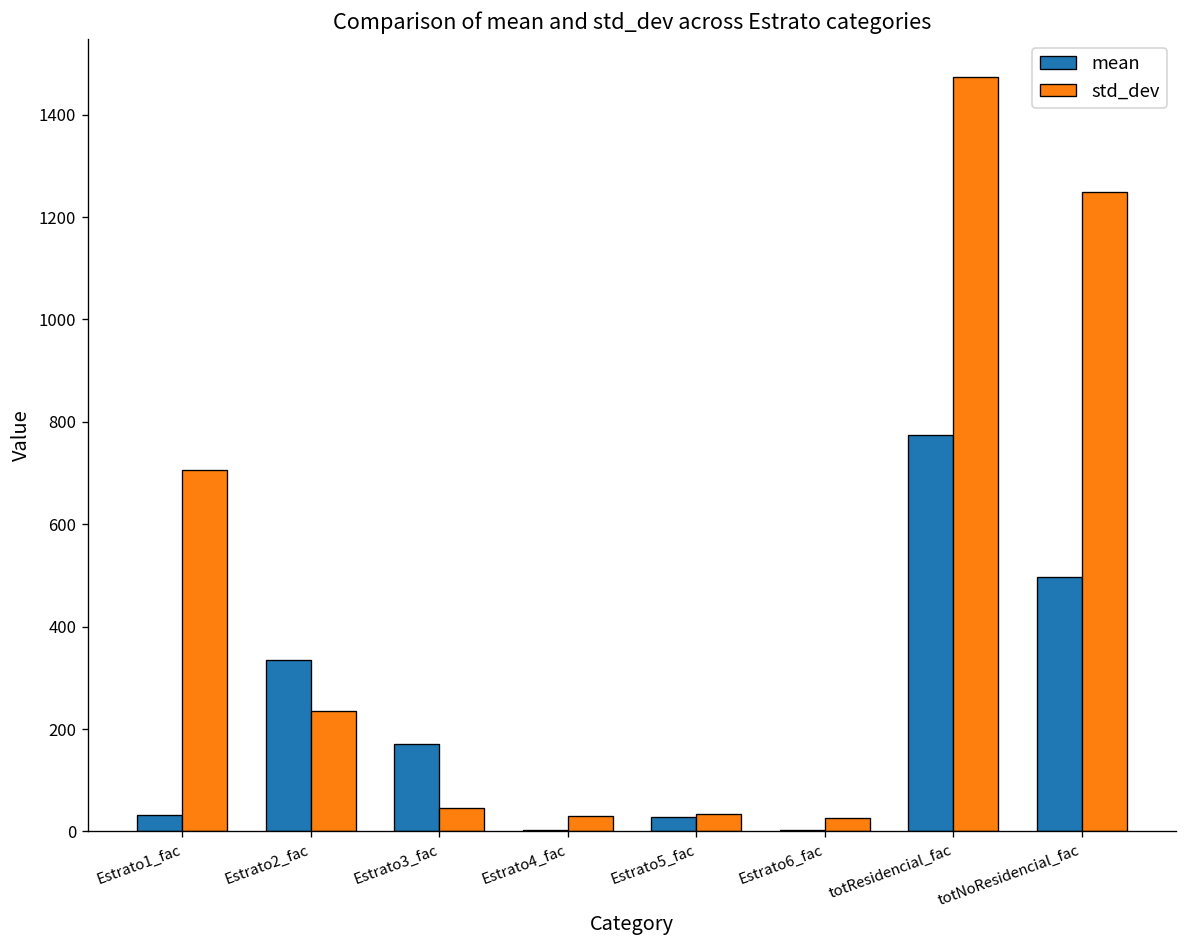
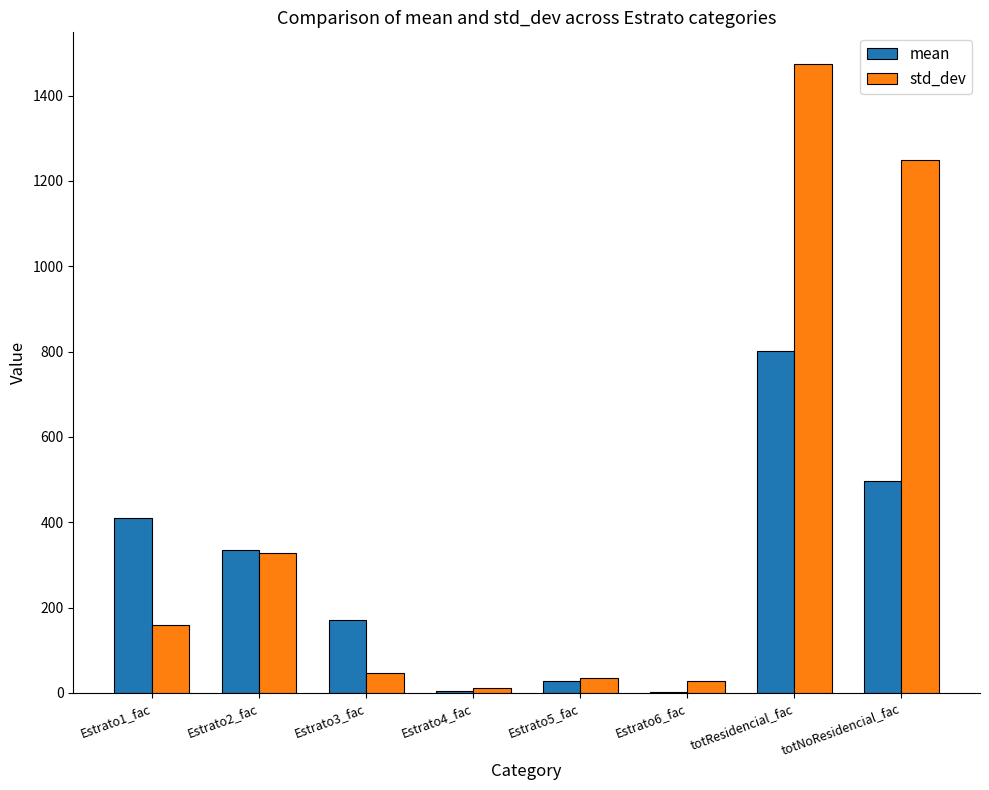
mean, Estrato1_fac: 30 -> 410
std_dev, Estrato1_fac: 710 -> 160
std_dev, Estrato2_fac: 240 -> 330
std_dev, Estrato4_fac: 30 -> 10
mean, totResidencial_fac: 770 -> 800
